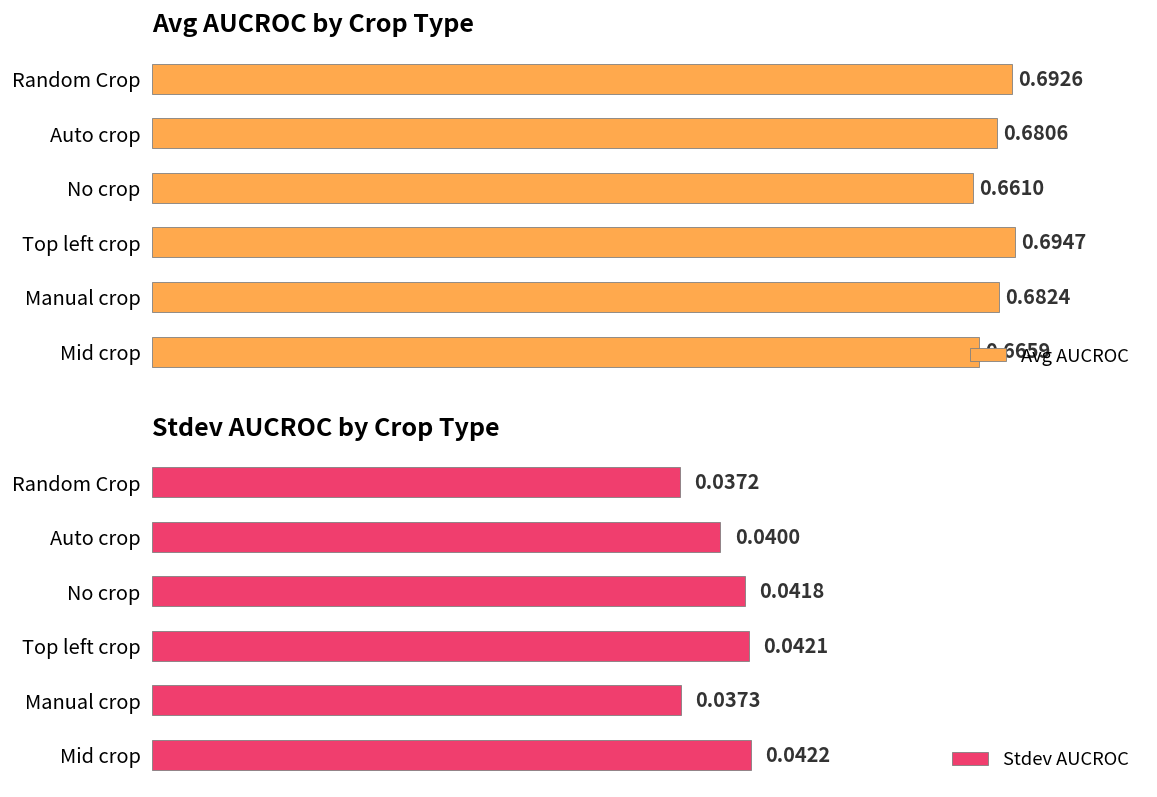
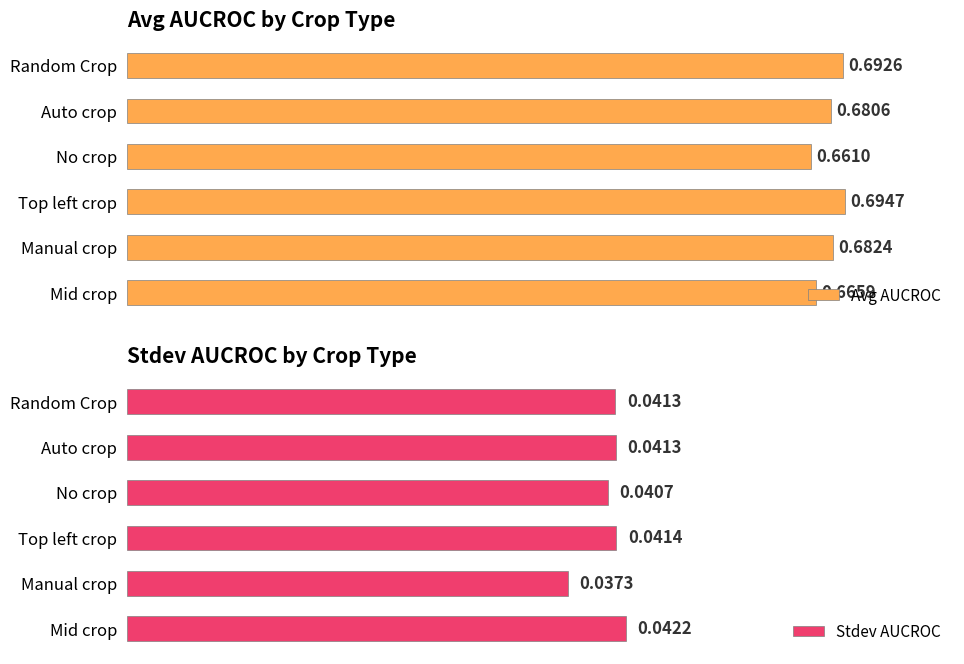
Stdev AUCROC by Crop Type, Random Crop: 0.0372 -> 0.0413
Stdev AUCROC by Crop Type, Auto crop: 0.0400 -> 0.0413
Stdev AUCROC by Crop Type, No crop: 0.0418 -> 0.0407
Stdev AUCROC by Crop Type, Top left crop: 0.0421 -> 0.0414
